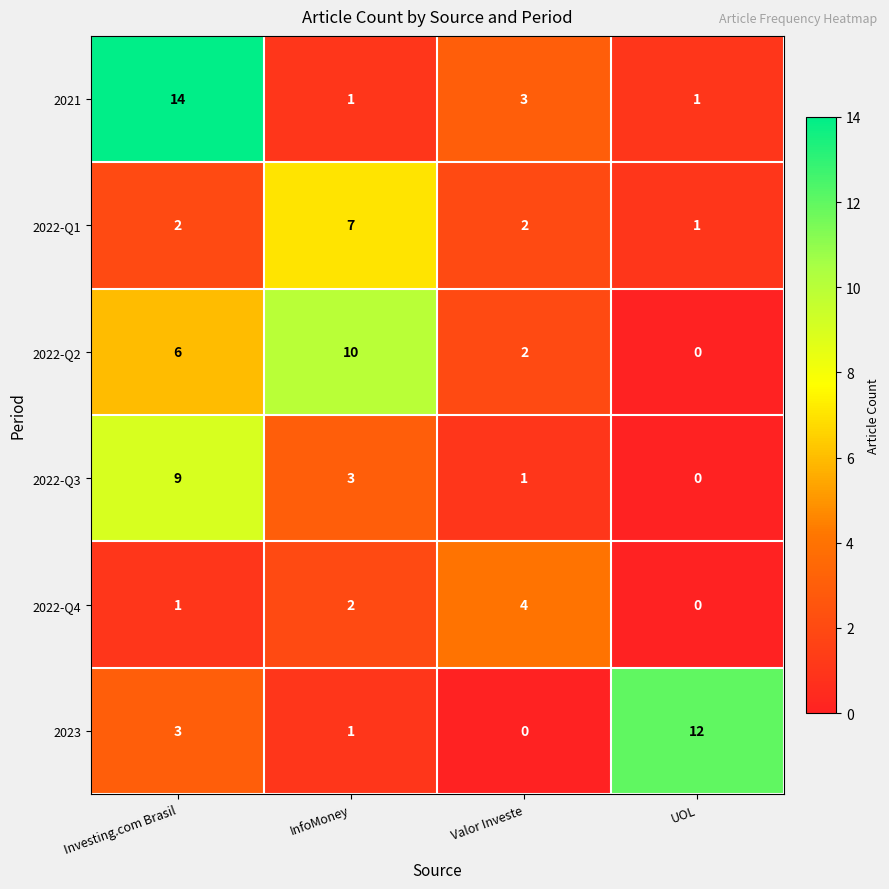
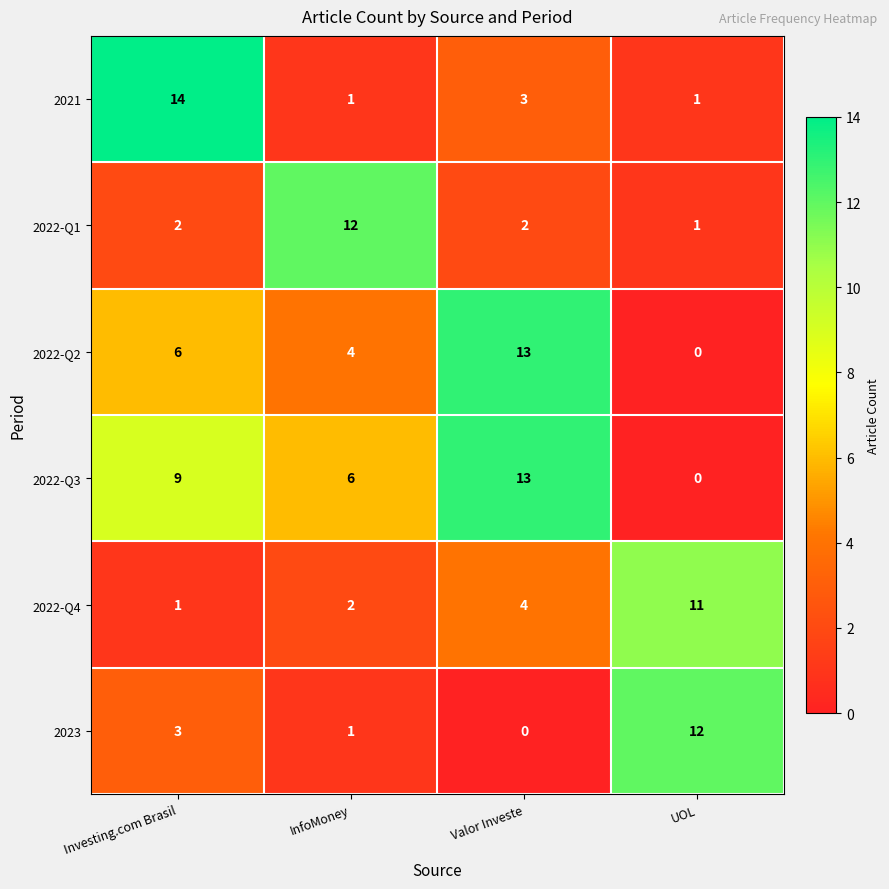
2022-Q1, InfoMoney: 7 -> 12
2022-Q2, InfoMoney: 10 -> 4
2022-Q2, Valor Investe: 2 -> 13
2022-Q3, InfoMoney: 3 -> 6
2022-Q3, Valor Investe: 1 -> 13
2022-Q4, UOL: 0 -> 11
